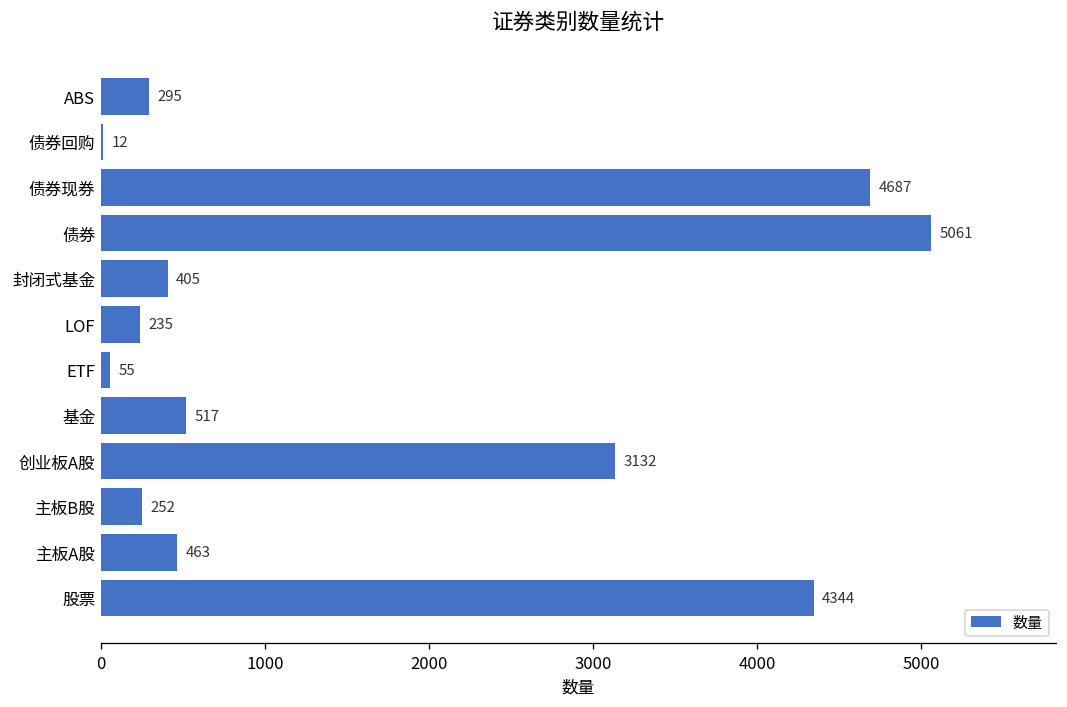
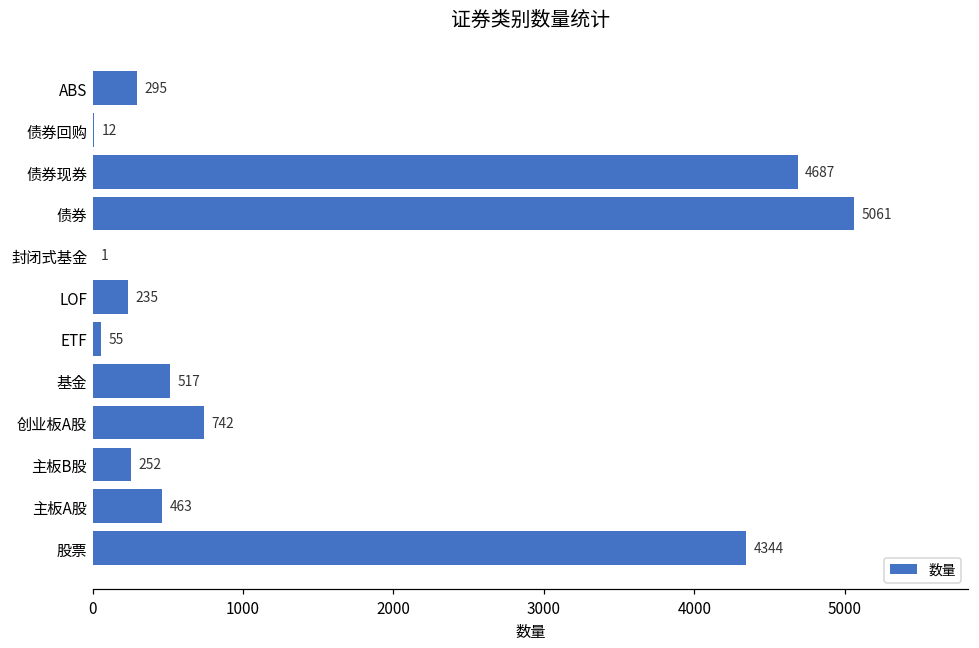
封闭式基金: 405 -> 1
创业板A股: 3132 -> 742
